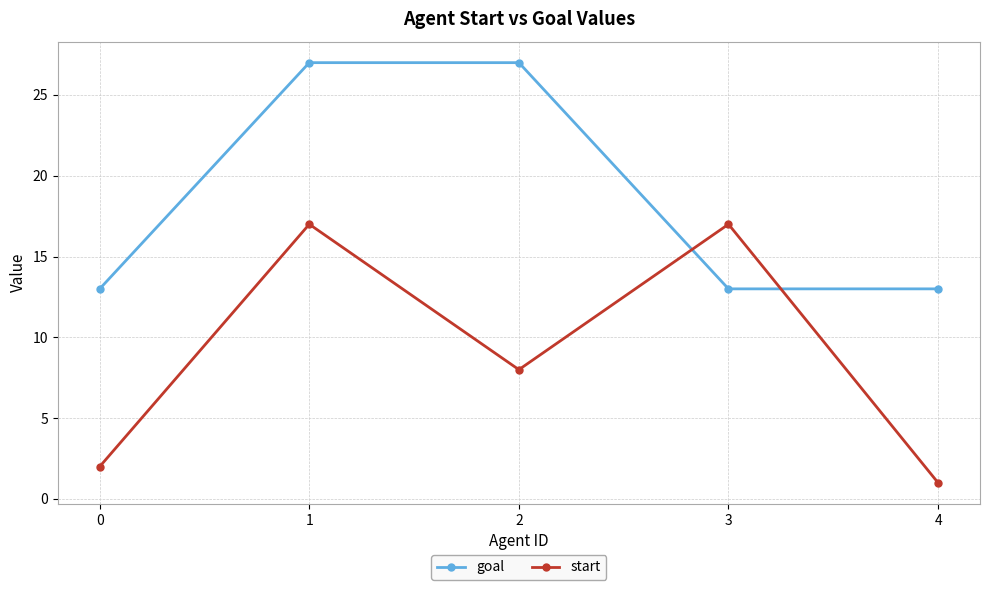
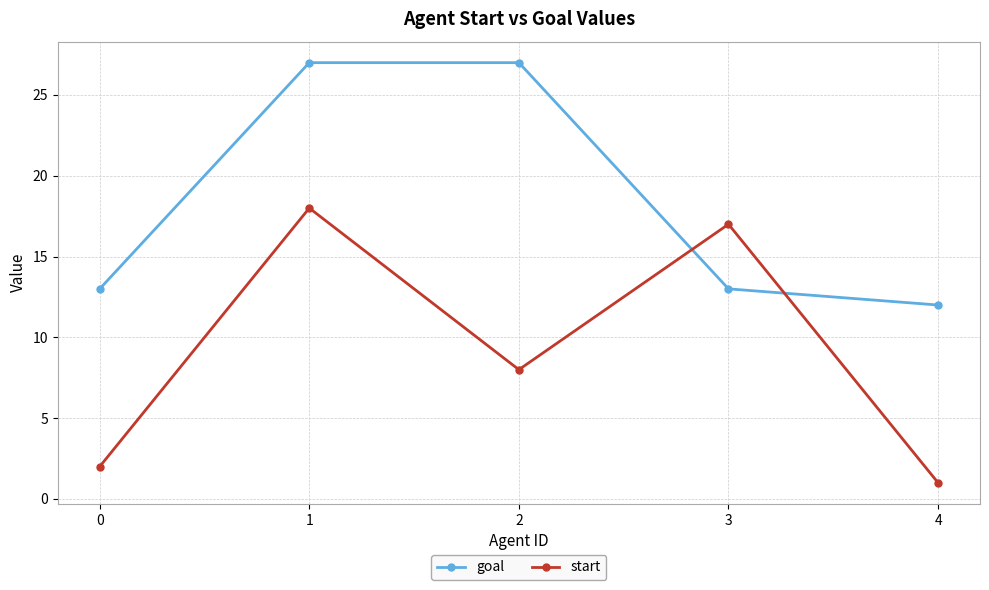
start, 1: 17 -> 18
goal, 4: 13 -> 12
